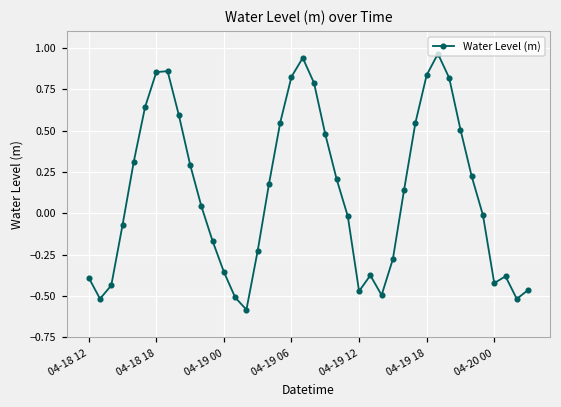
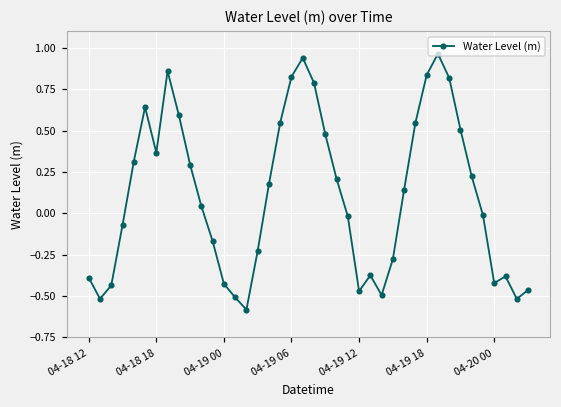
04-18 18: 0.85 -> 0.37
04-19 00: -0.35 -> -0.43
